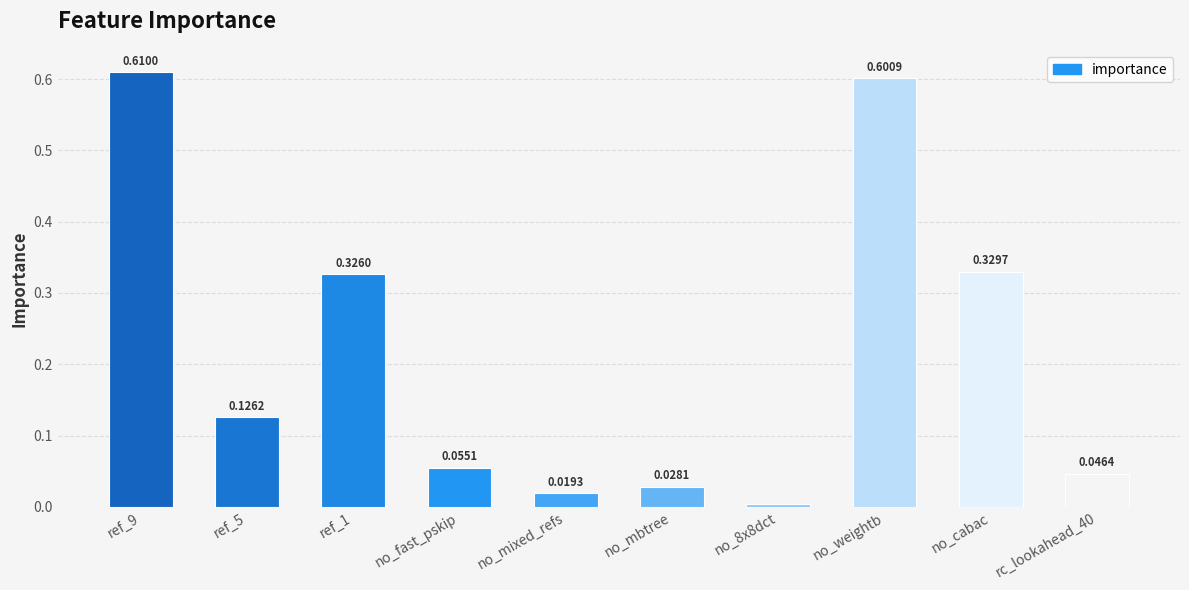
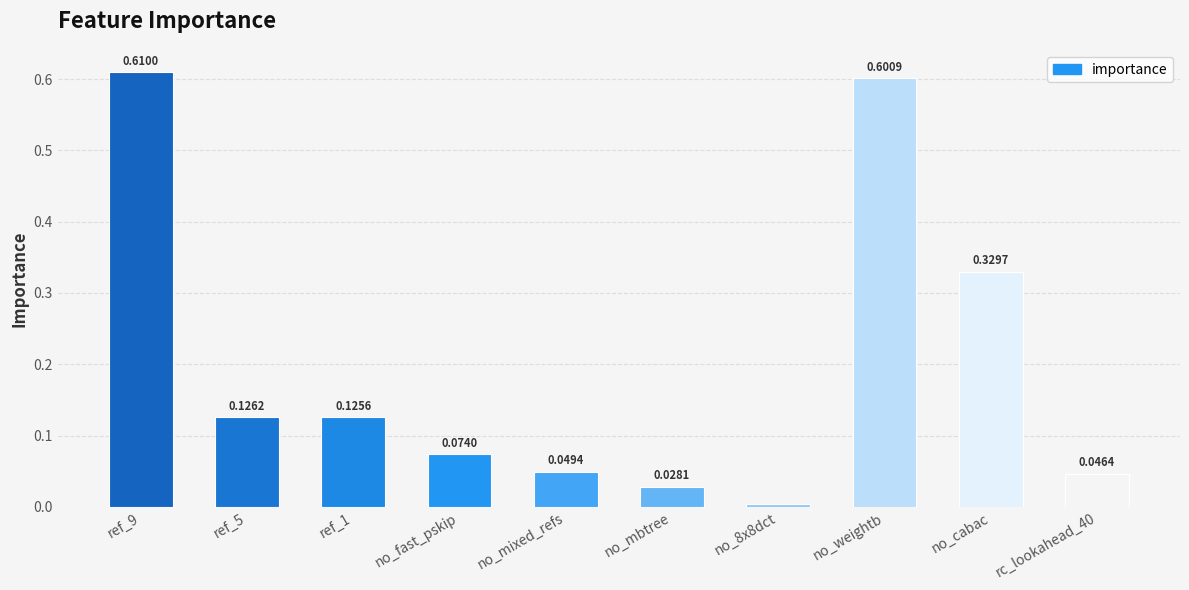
ref_1: 0.3260 -> 0.1256
no_fast_pskip: 0.0551 -> 0.0740
no_mixed_refs: 0.0193 -> 0.0494
